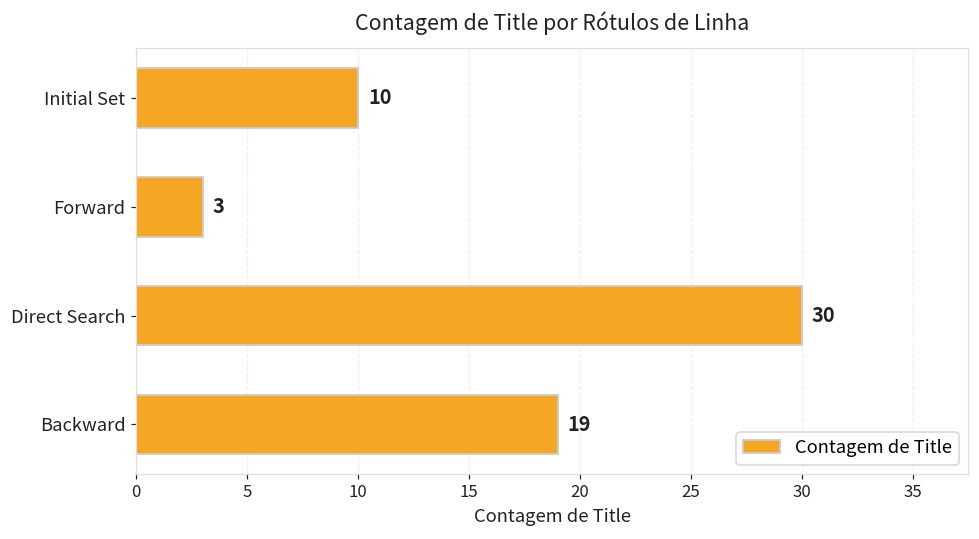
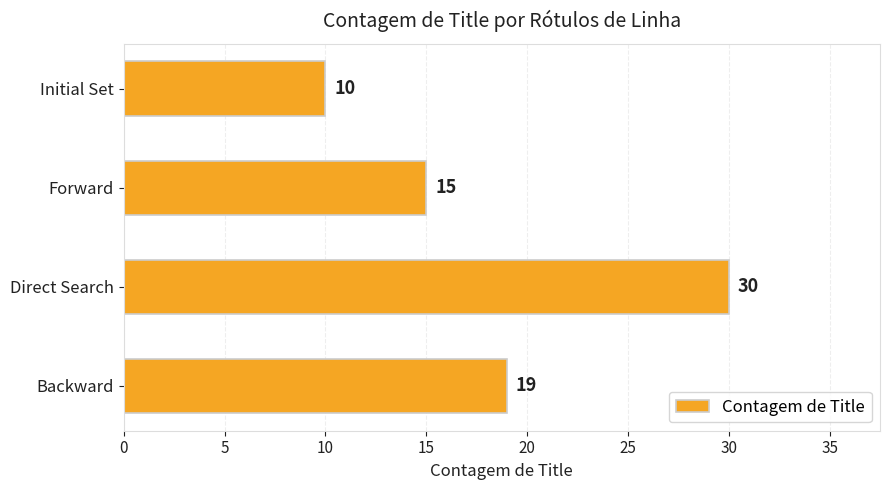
Forward: 3 -> 15
